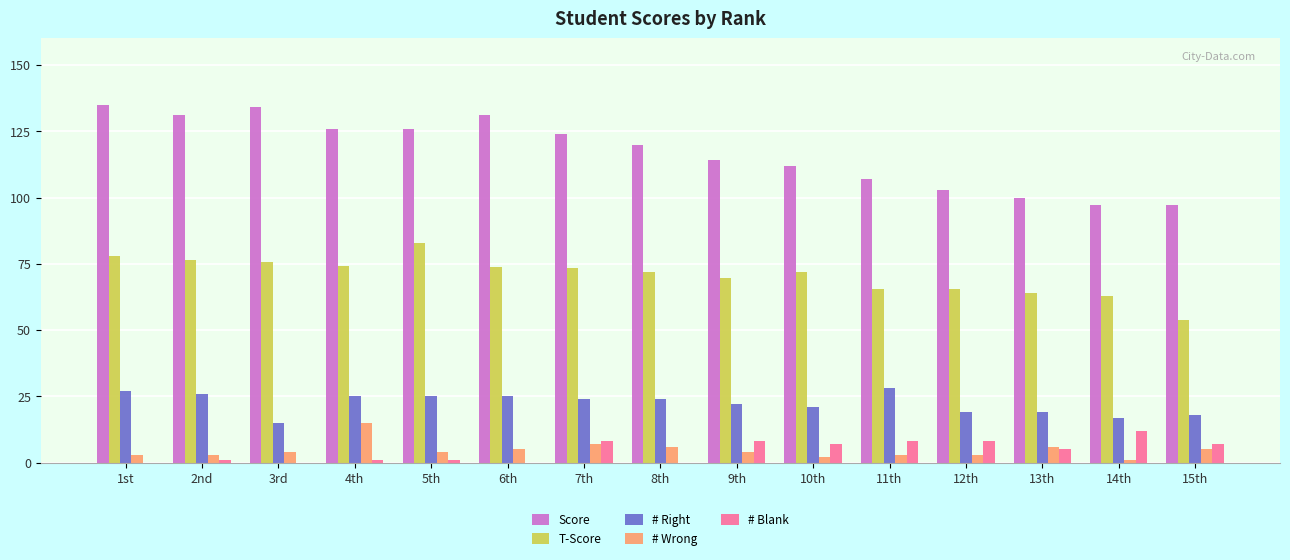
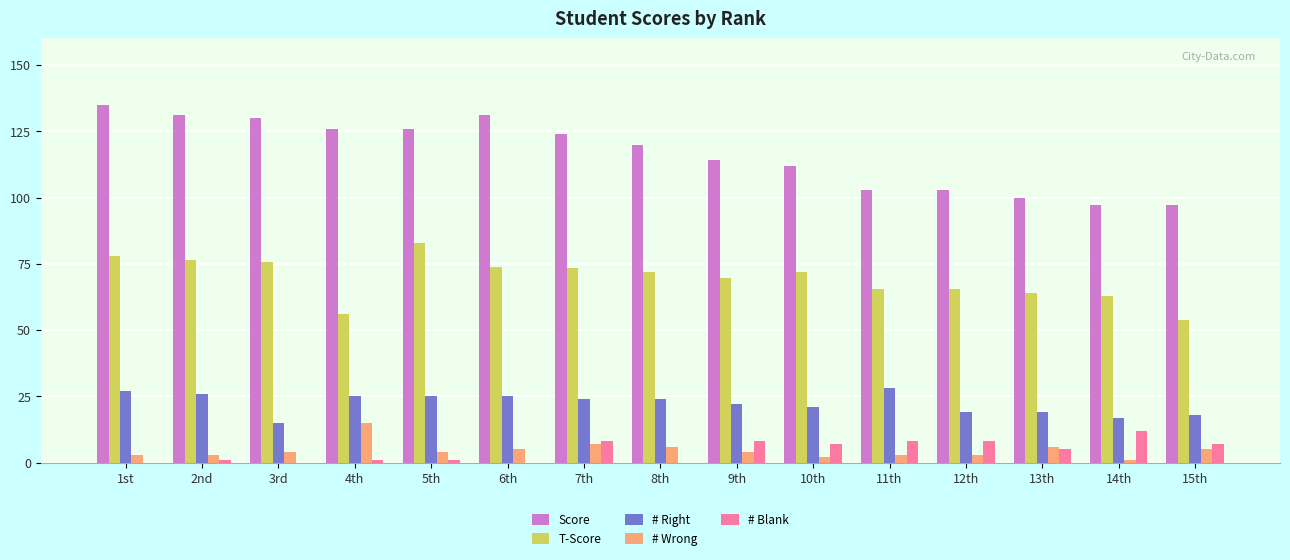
Score, 3rd: 134 -> 130
T-Score, 4th: 74 -> 56
Score, 11th: 107 -> 103
